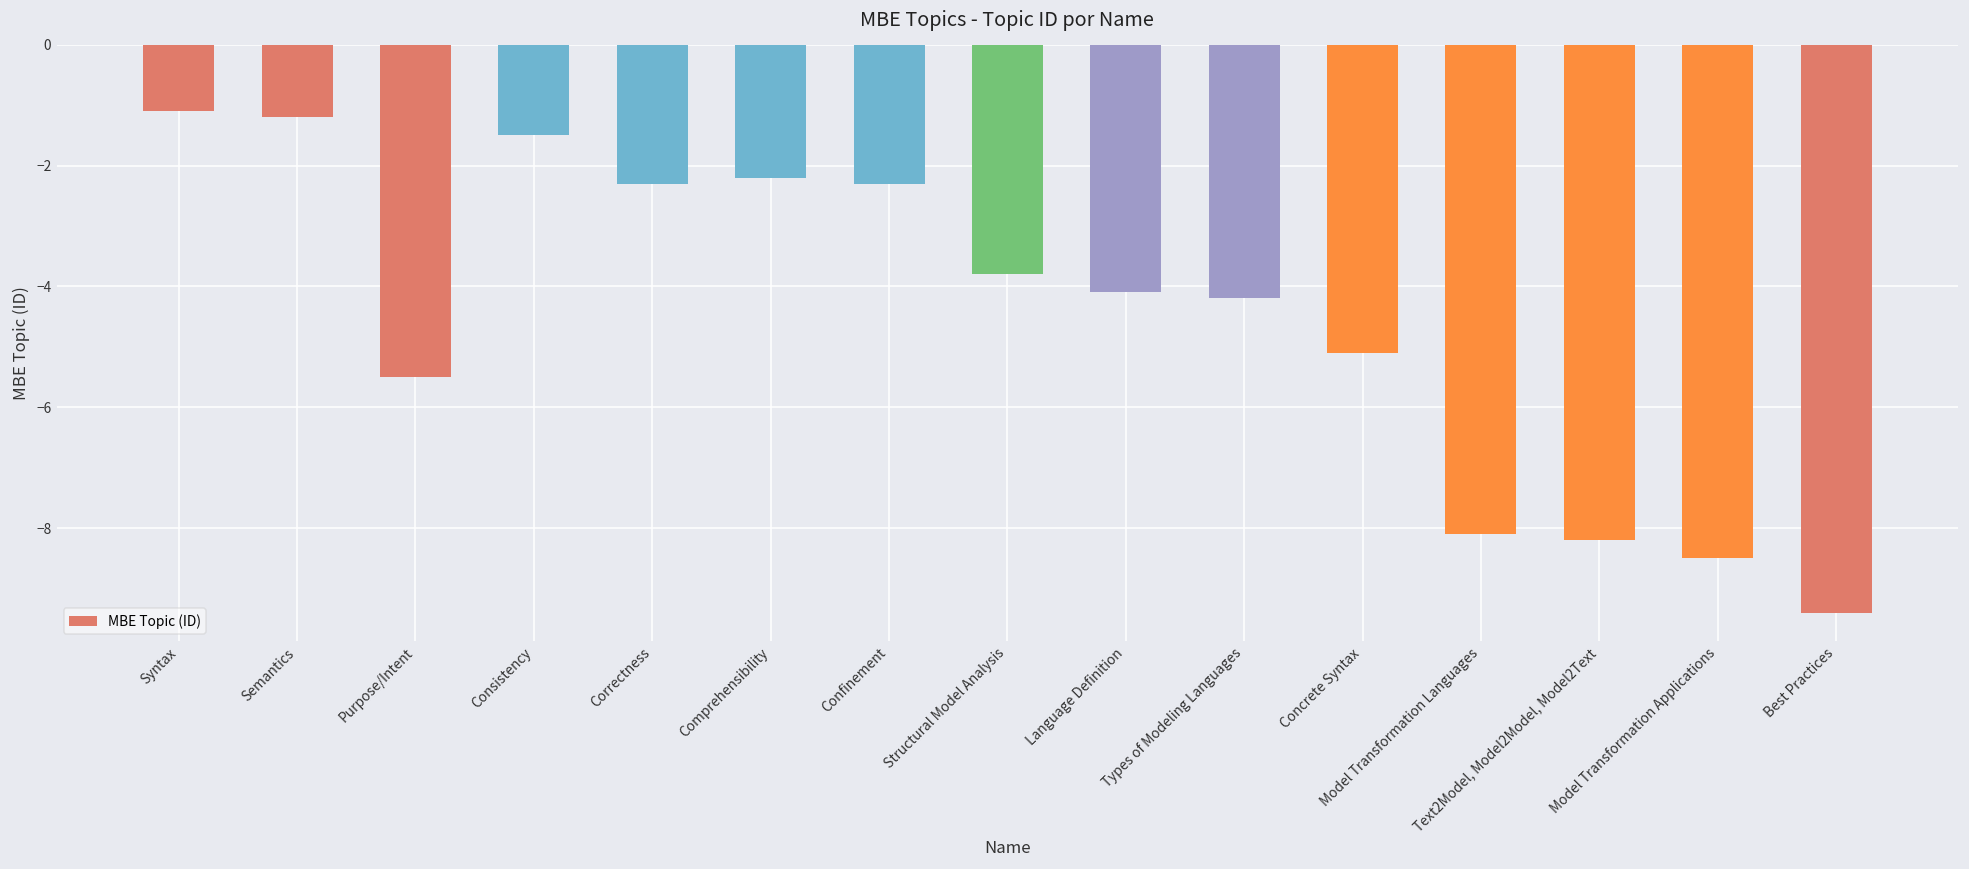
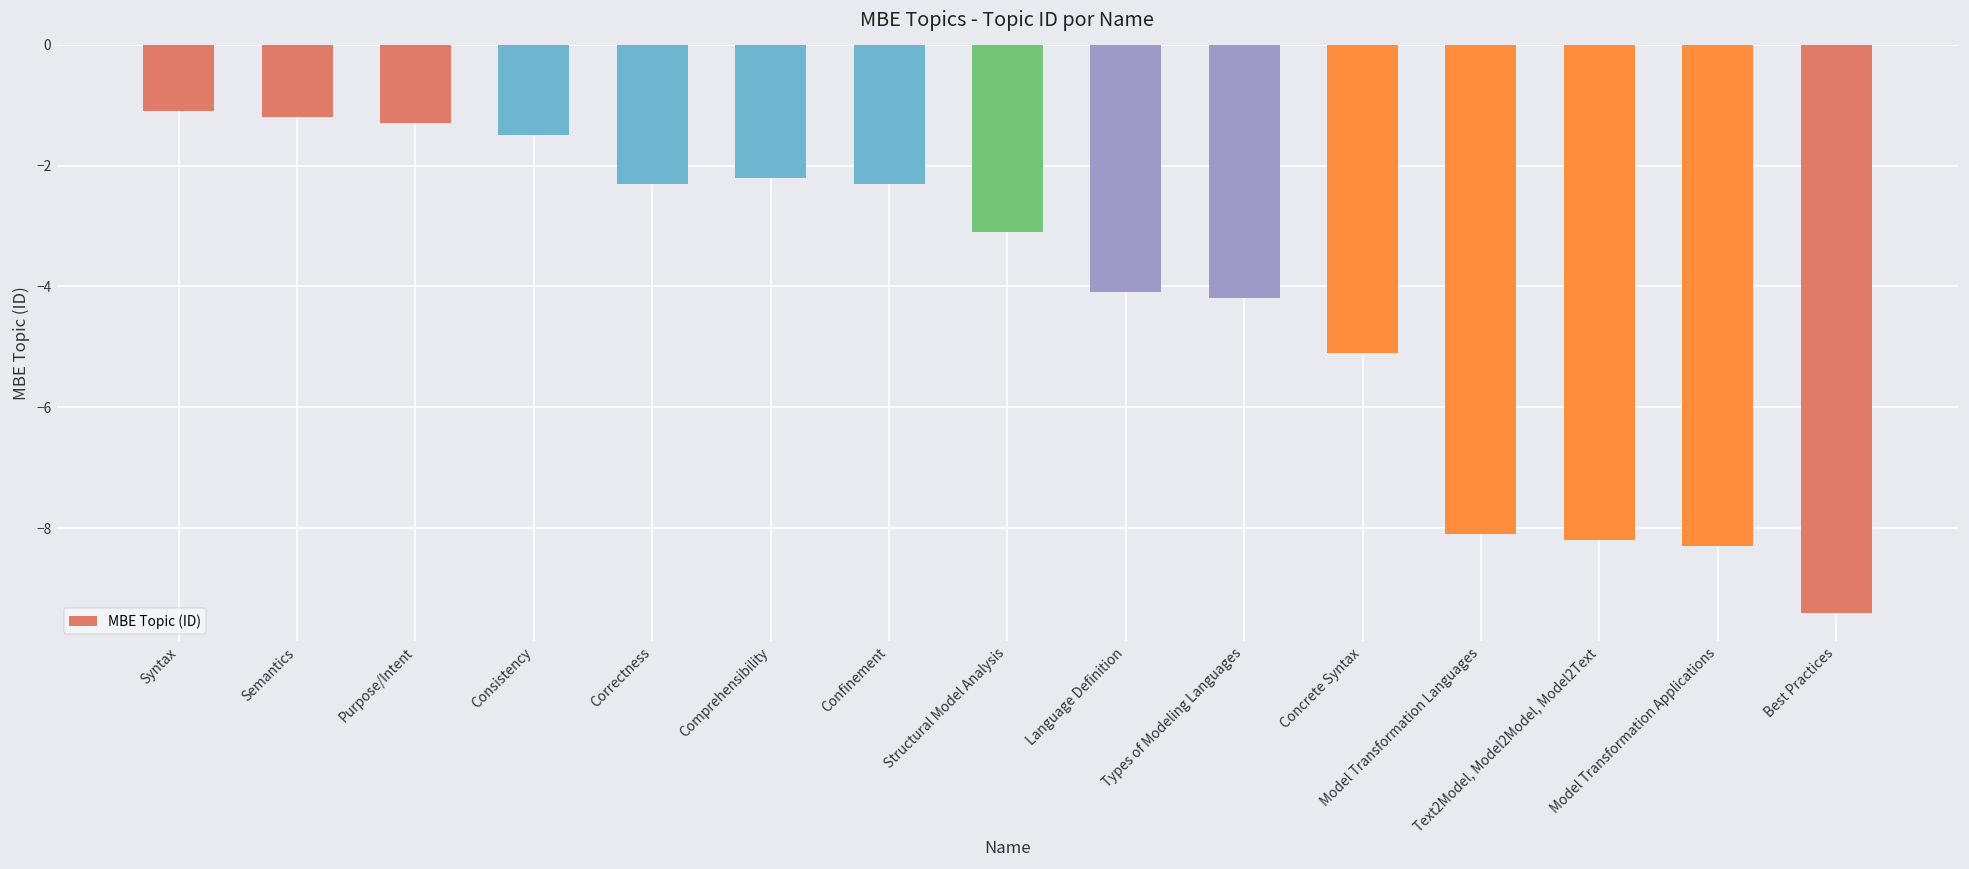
Purpose/Intent: -5.5 -> -1.3
Structural Model Analysis: -3.8 -> -3.1
Model Transformation Applications: -8.5 -> -8.3
